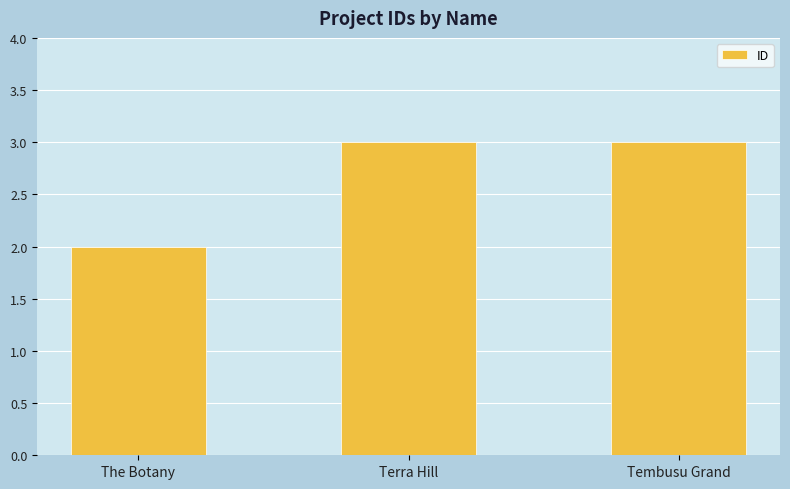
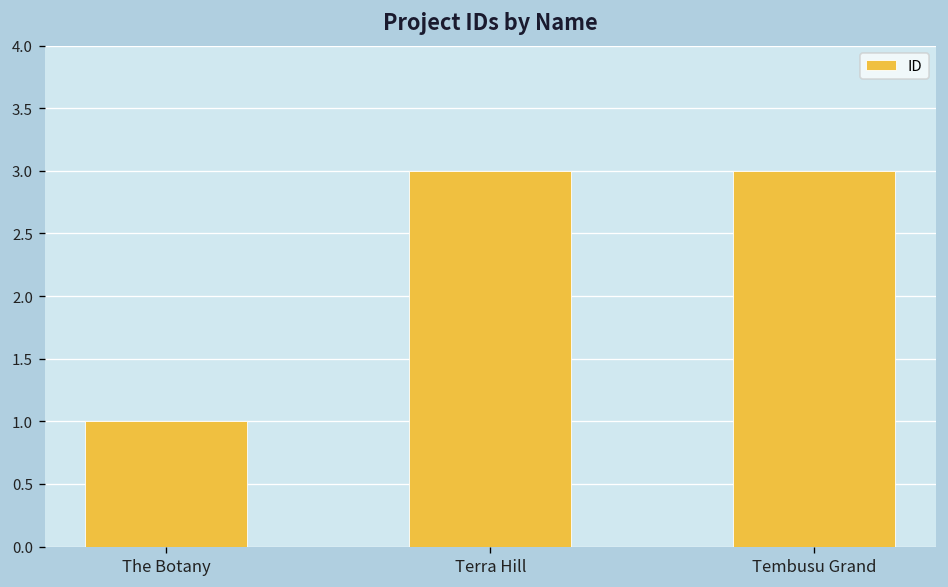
The Botany: 2 -> 1
